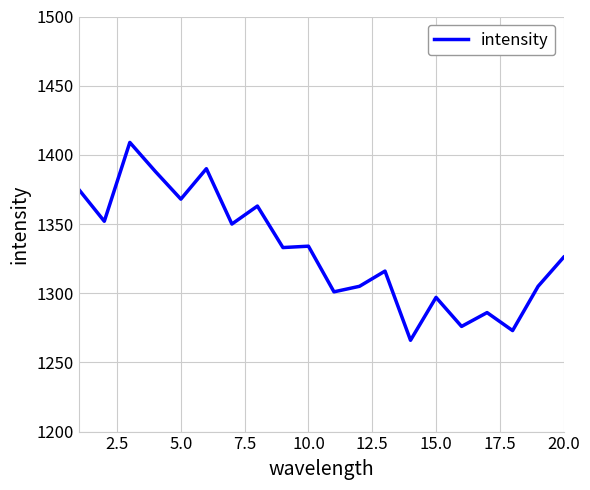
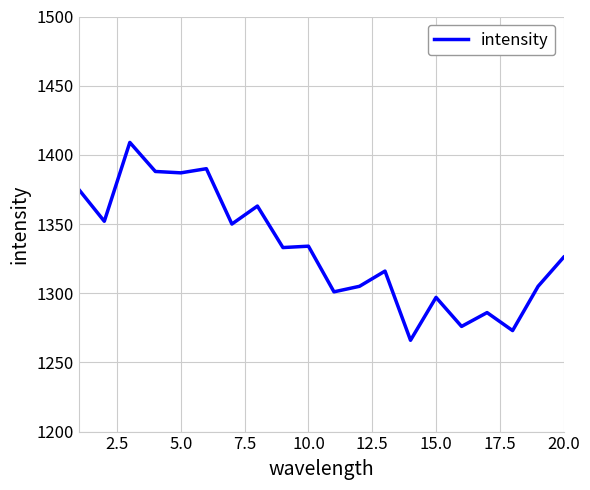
5.0: 1368 -> 1387
